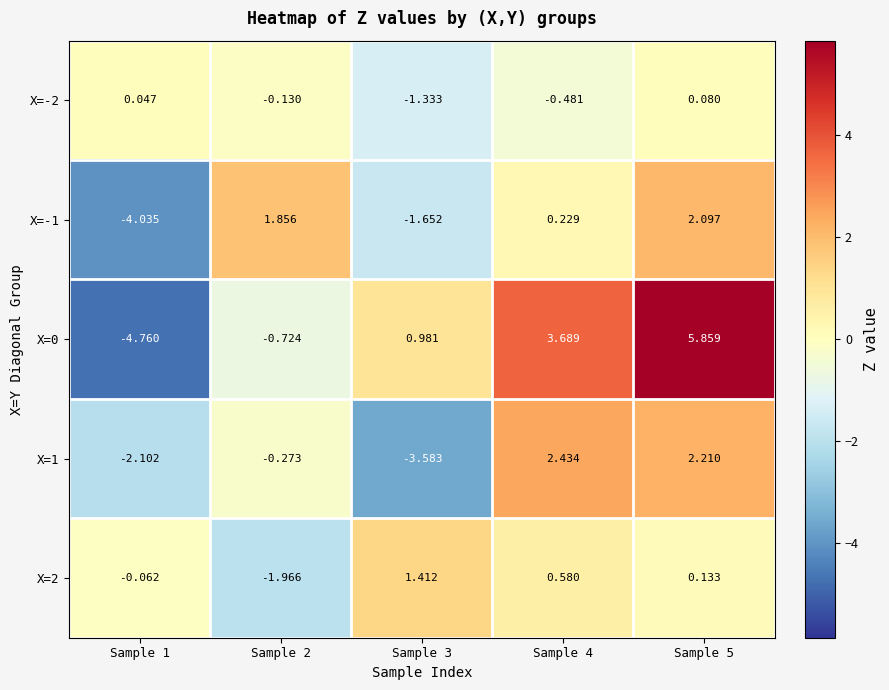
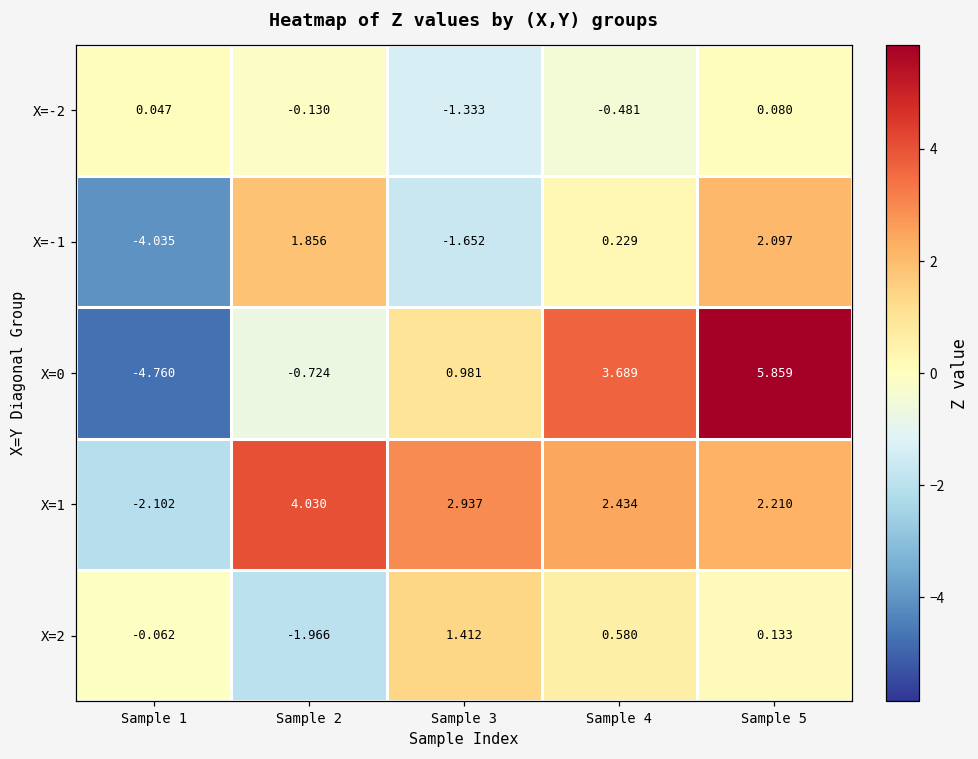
X=1, Sample 2: -0.273 -> 4.030
X=1, Sample 3: -3.583 -> 2.937
